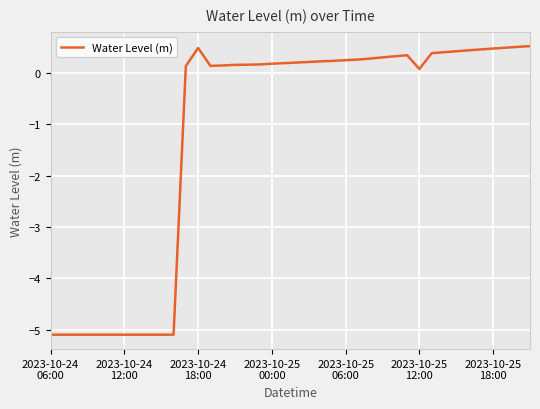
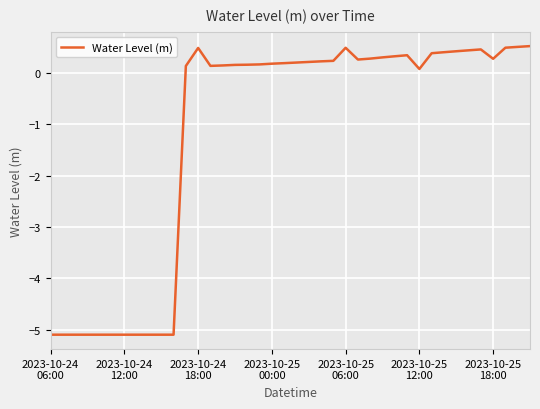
2023-10-25 06:00: 0.3 -> 0.5
2023-10-25 18:00: 0.5 -> 0.3
